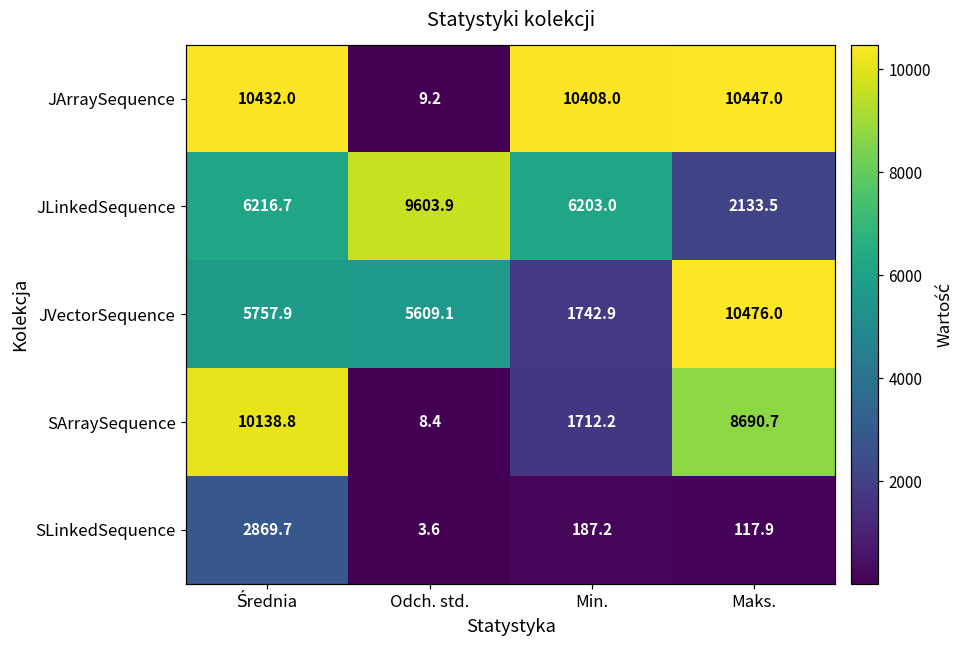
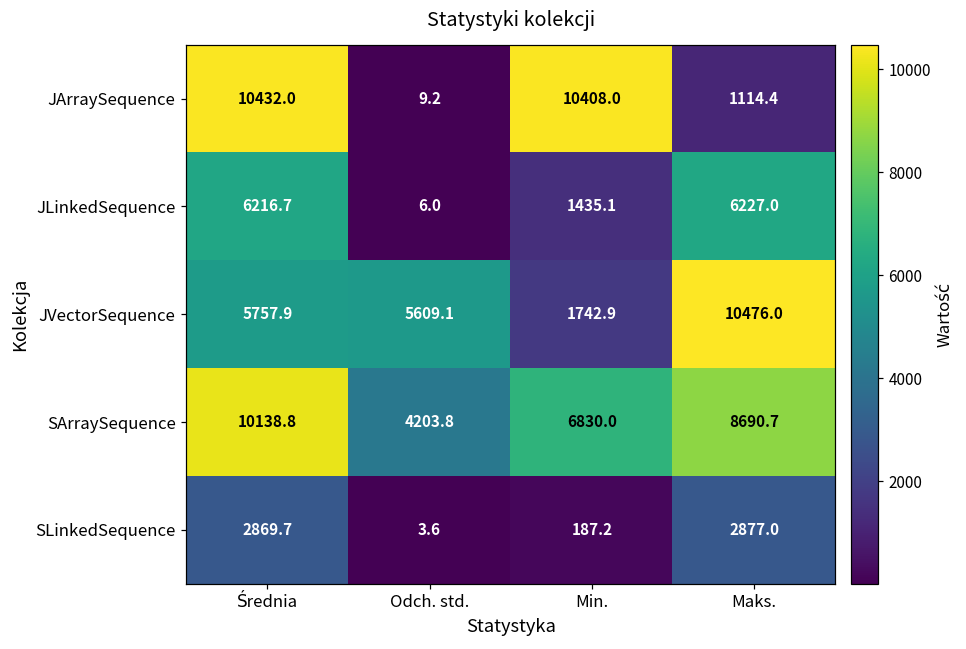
JArraySequence, Maks.: 10447.0 -> 1114.4
JLinkedSequence, Odch. std.: 9603.9 -> 6.0
JLinkedSequence, Min.: 6203.0 -> 1435.1
JLinkedSequence, Maks.: 2133.5 -> 6227.0
SArraySequence, Odch. std.: 8.4 -> 4203.8
SArraySequence, Min.: 1712.2 -> 6830.0
SLinkedSequence, Maks.: 117.9 -> 2877.0
